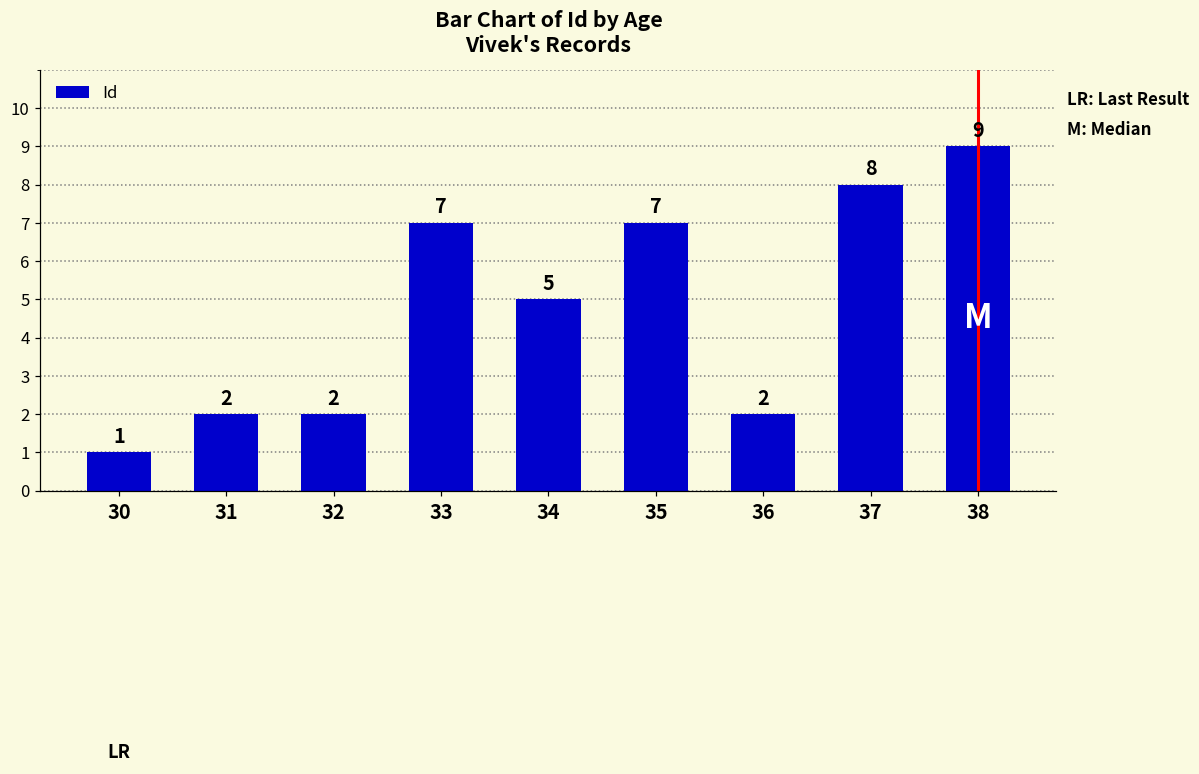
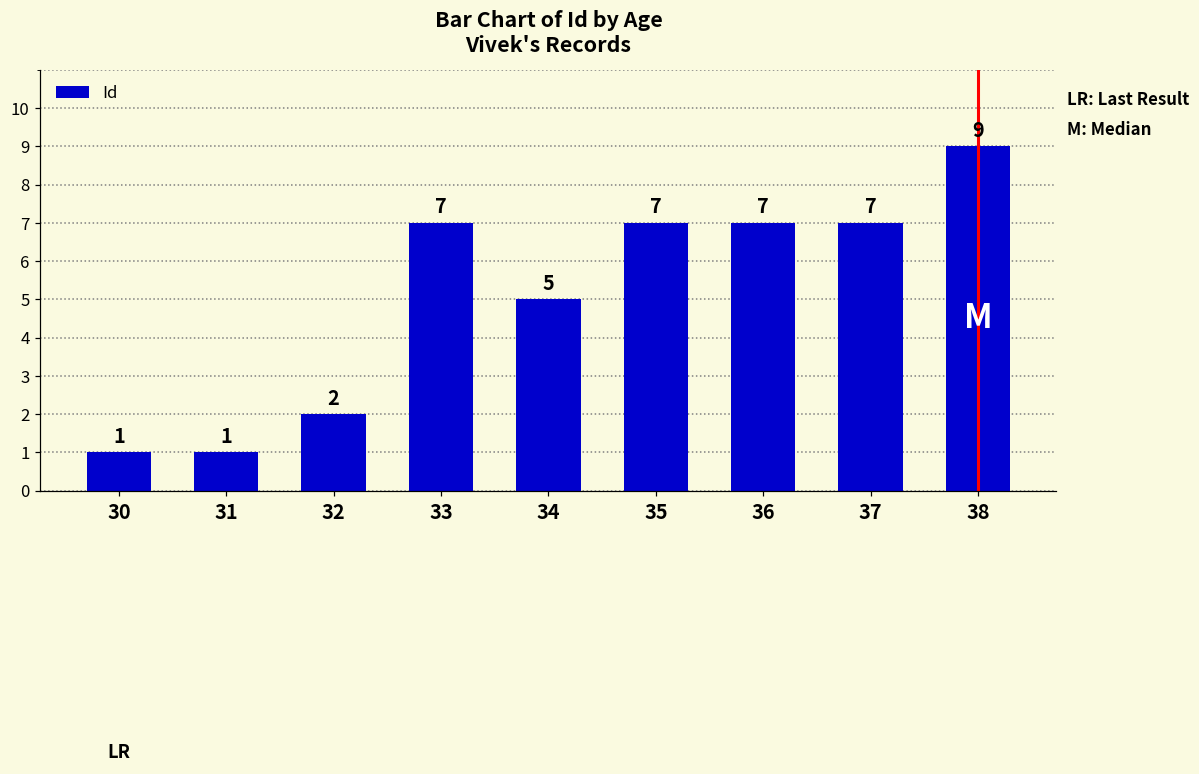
31: 2 -> 1
36: 2 -> 7
37: 8 -> 7
